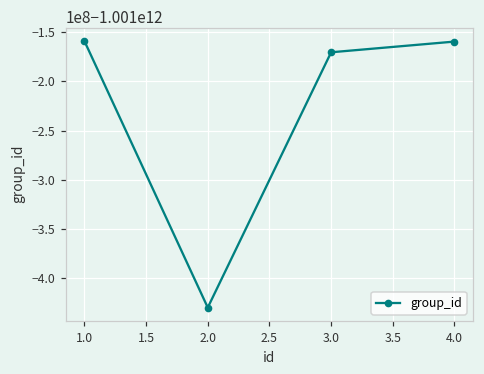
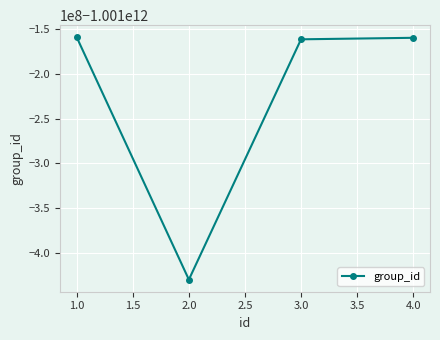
3.0: -1001170000000 -> -1001160000000
